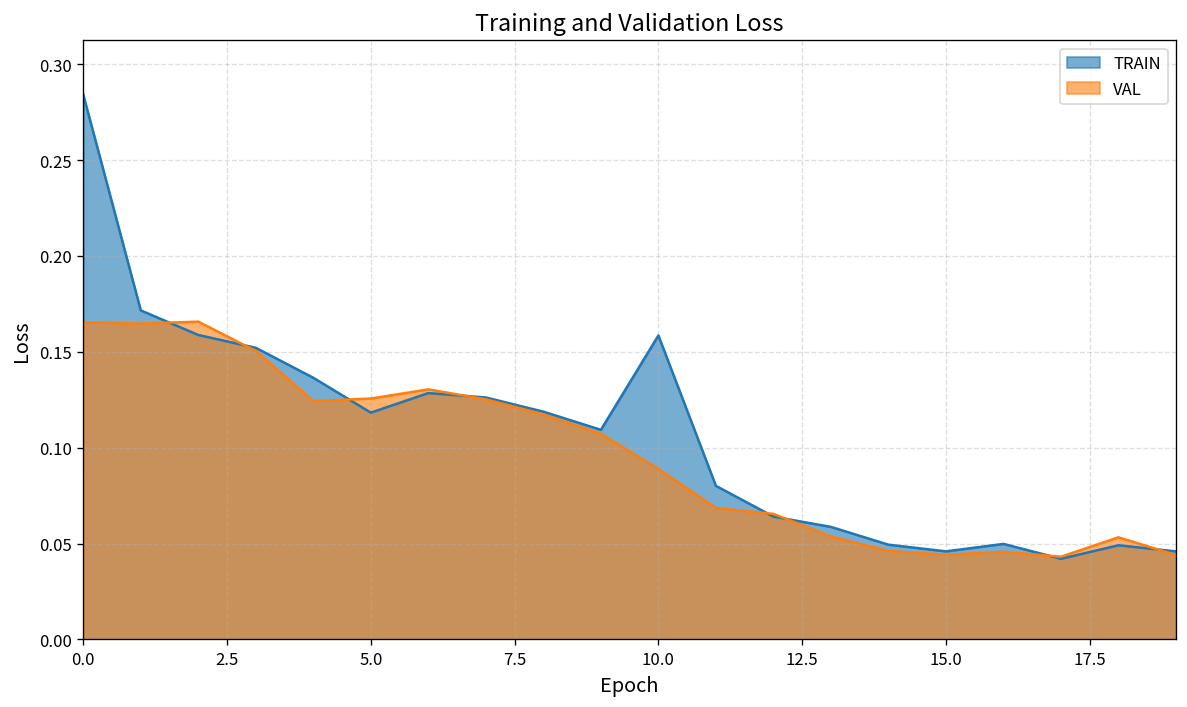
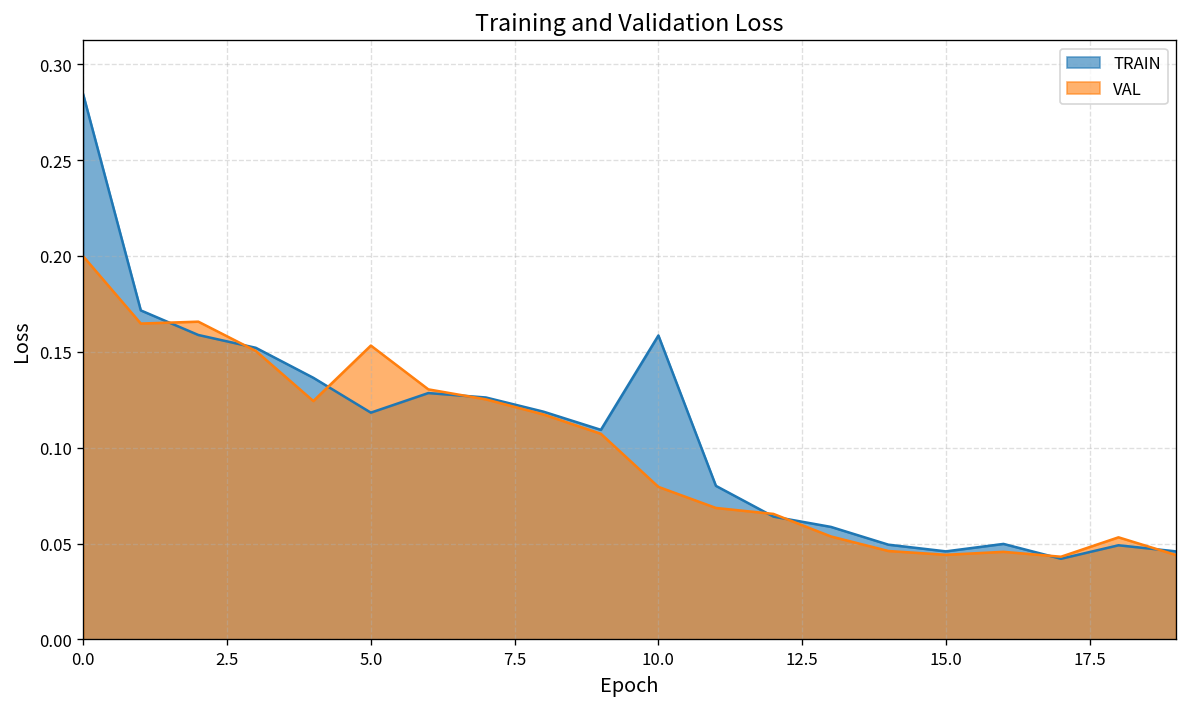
VAL, 0.0: 0.165 -> 0.200
VAL, 5.0: 0.126 -> 0.153
VAL, 10.0: 0.089 -> 0.080
